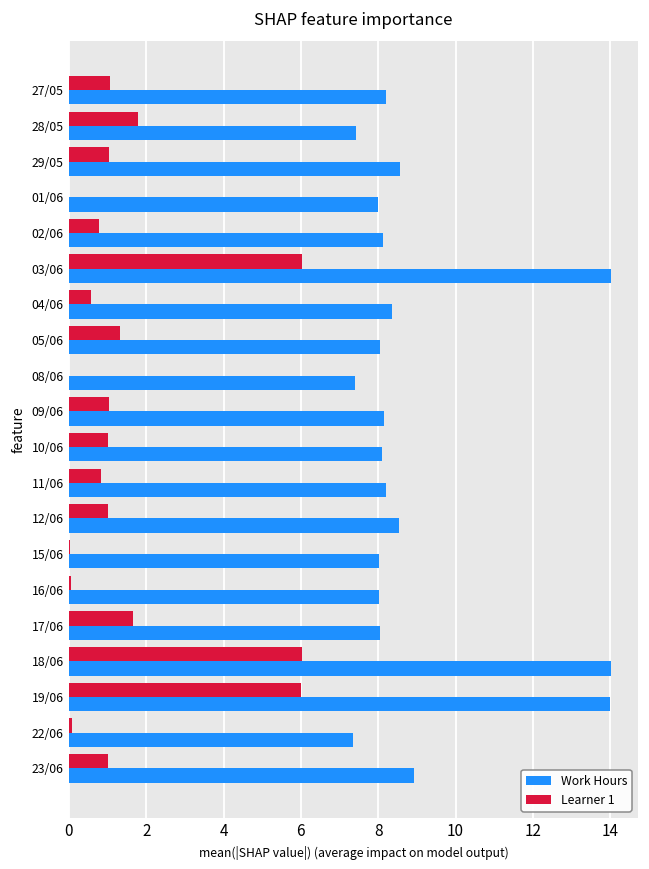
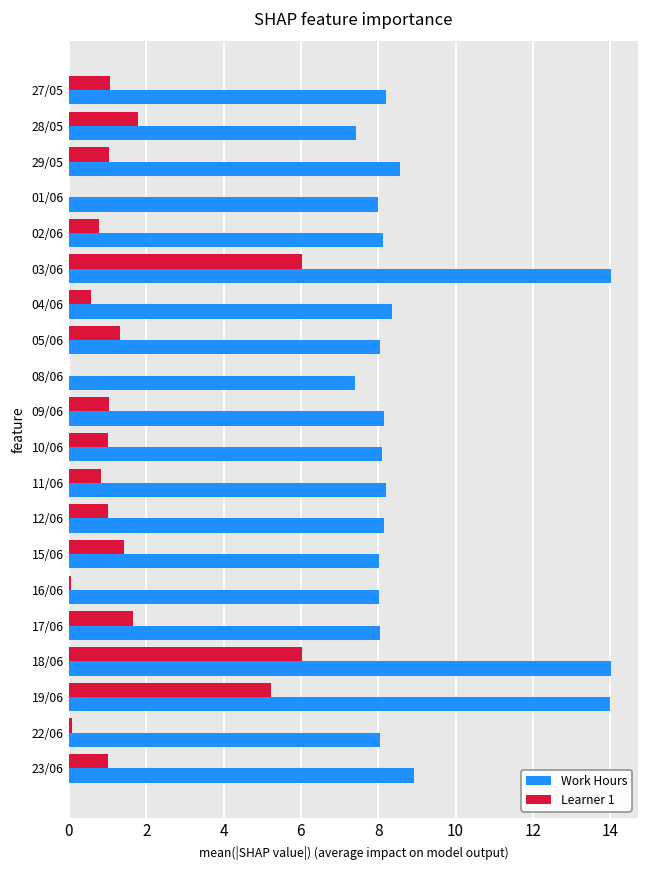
Work Hours, 12/06: 8.5 -> 8.1
Learner 1, 15/06: 0.0 -> 1.4
Learner 1, 19/06: 6.0 -> 5.2
Work Hours, 22/06: 7.3 -> 8.0
